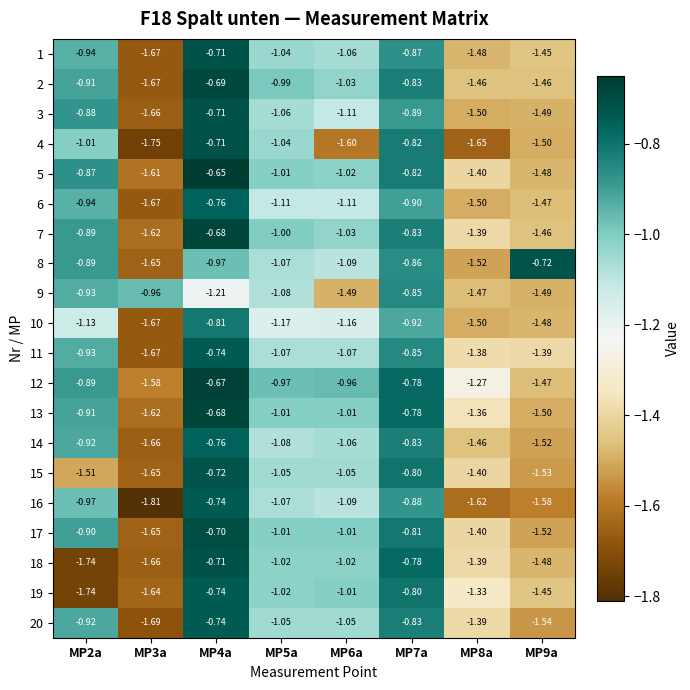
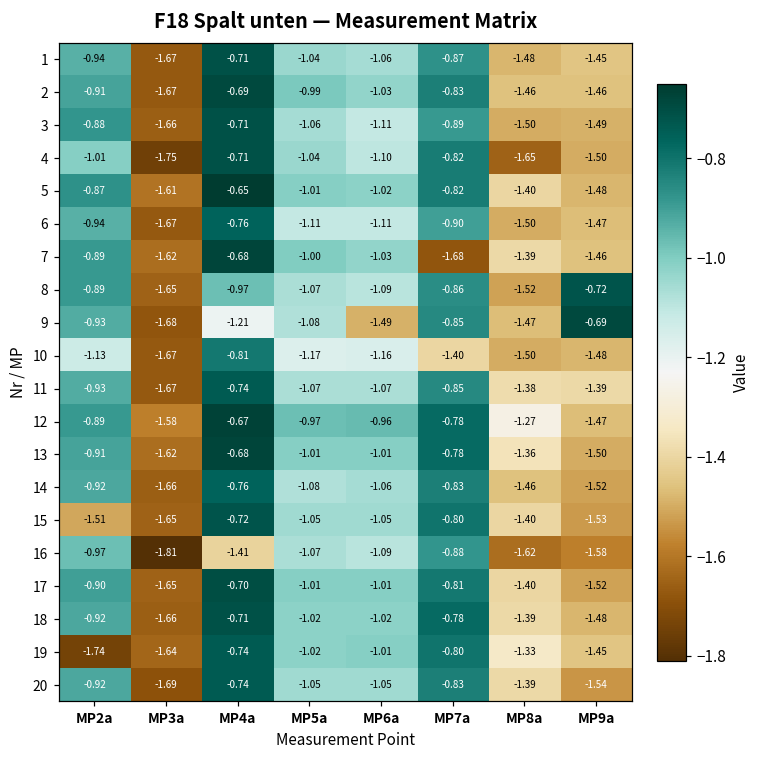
4, MP6a: -1.60 -> -1.10
7, MP7a: -0.83 -> -1.68
9, MP3a: -0.96 -> -1.68
9, MP9a: -1.49 -> -0.69
10, MP7a: -0.92 -> -1.40
16, MP4a: -0.74 -> -1.41
18, MP2a: -1.74 -> -0.92
